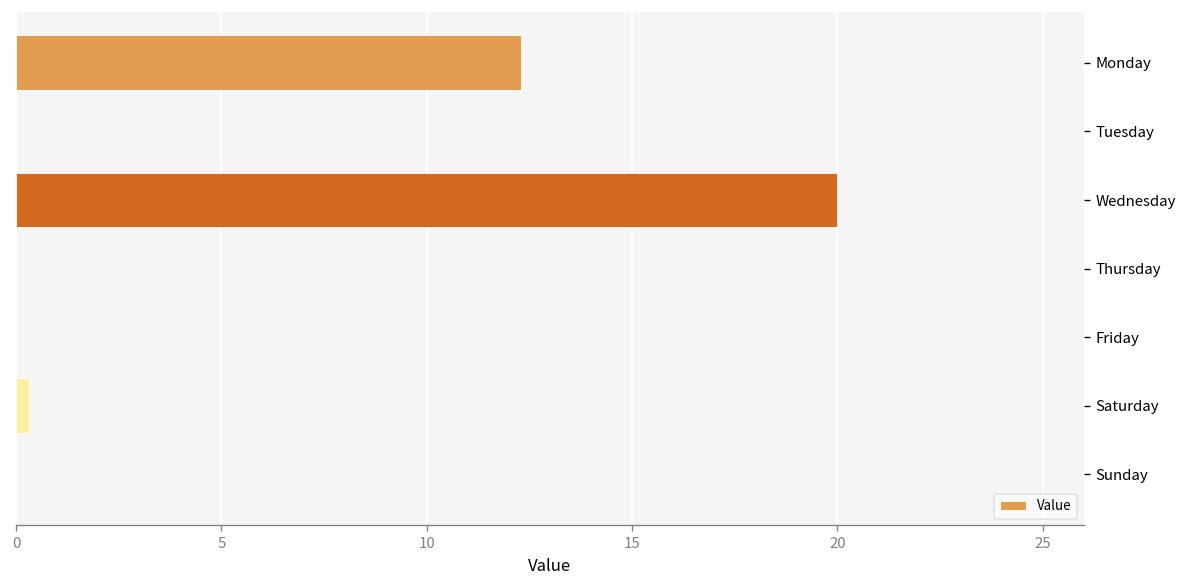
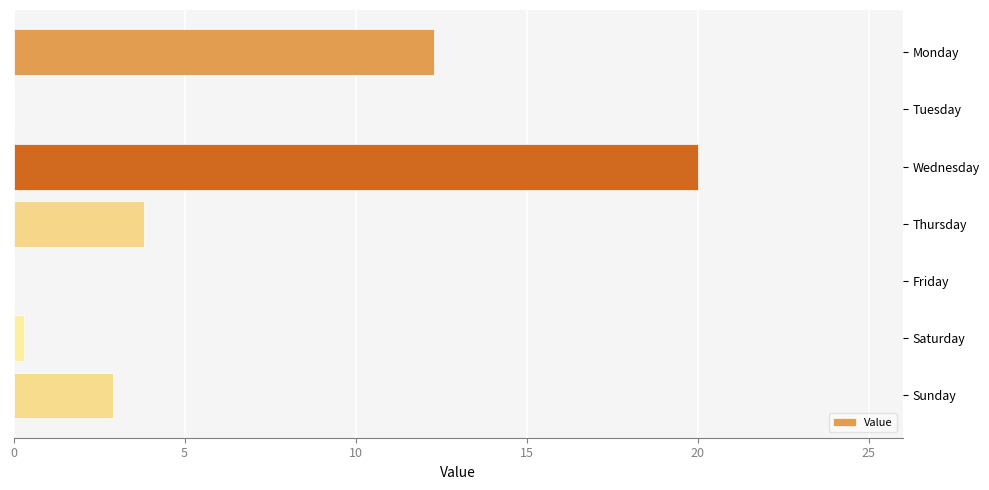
Thursday: 0.0 -> 3.8
Sunday: 0.0 -> 2.9
